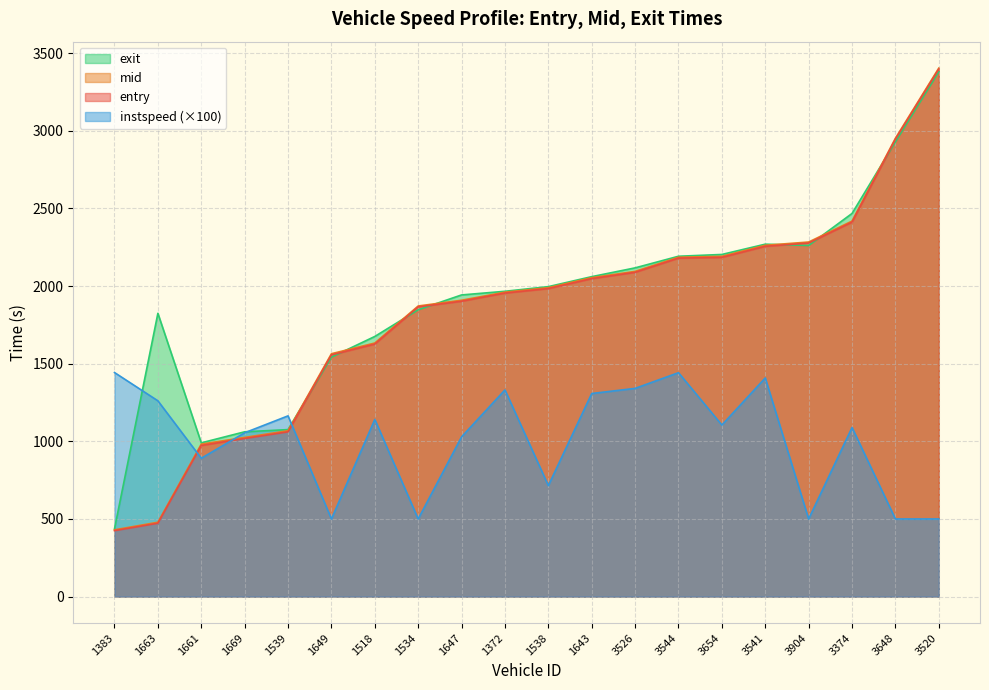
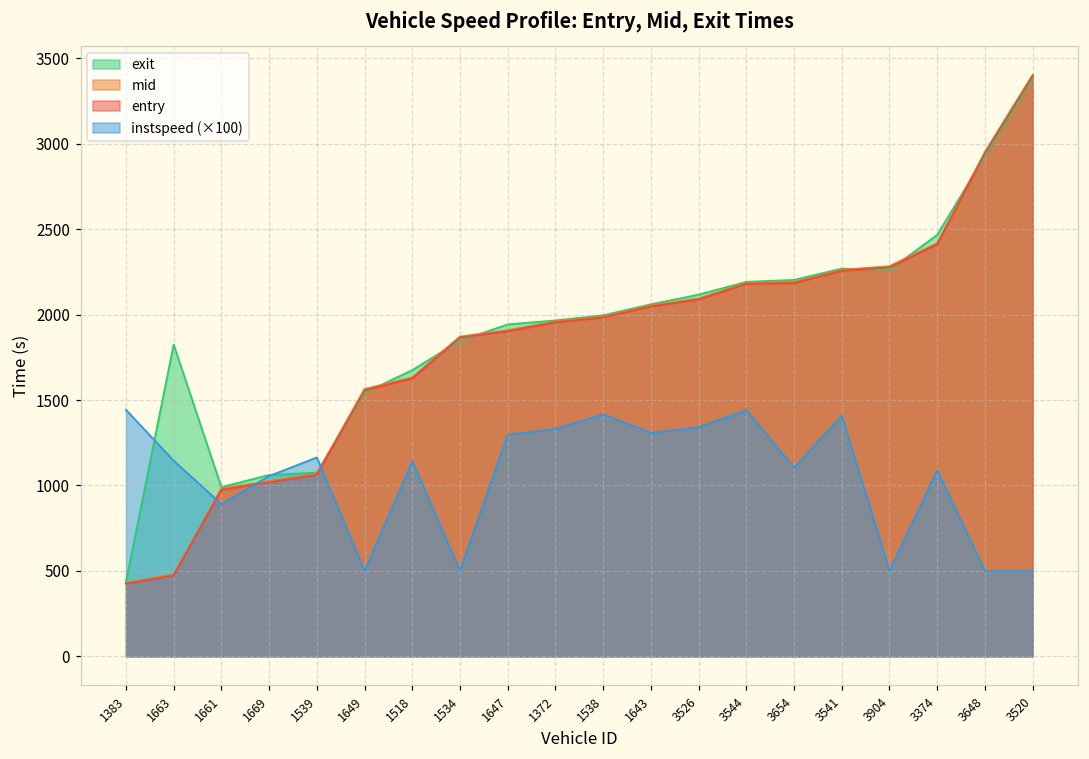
instspeed (×100), 1663: 1260 -> 1150
instspeed (×100), 1647: 1030 -> 1300
instspeed (×100), 1538: 720 -> 1420
